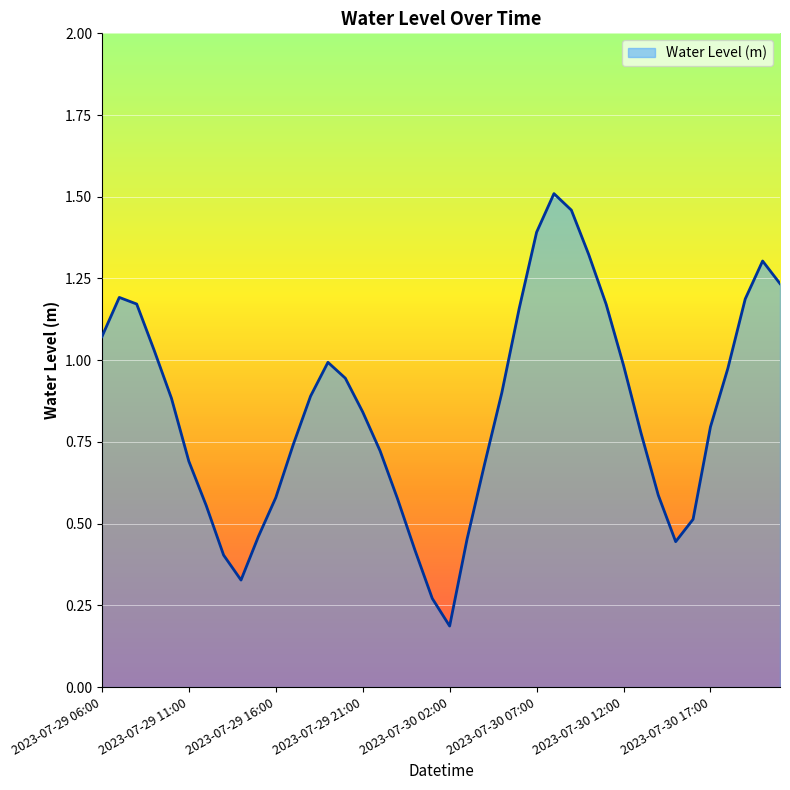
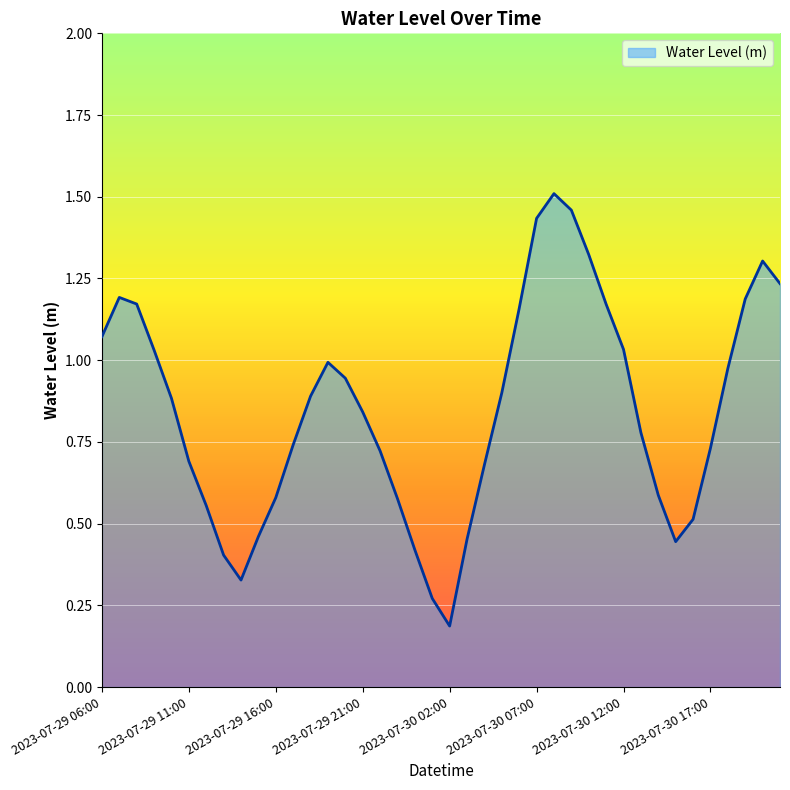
2023-07-30 07:00: 1.39 -> 1.43
2023-07-30 12:00: 0.98 -> 1.03
2023-07-30 17:00: 0.80 -> 0.73
